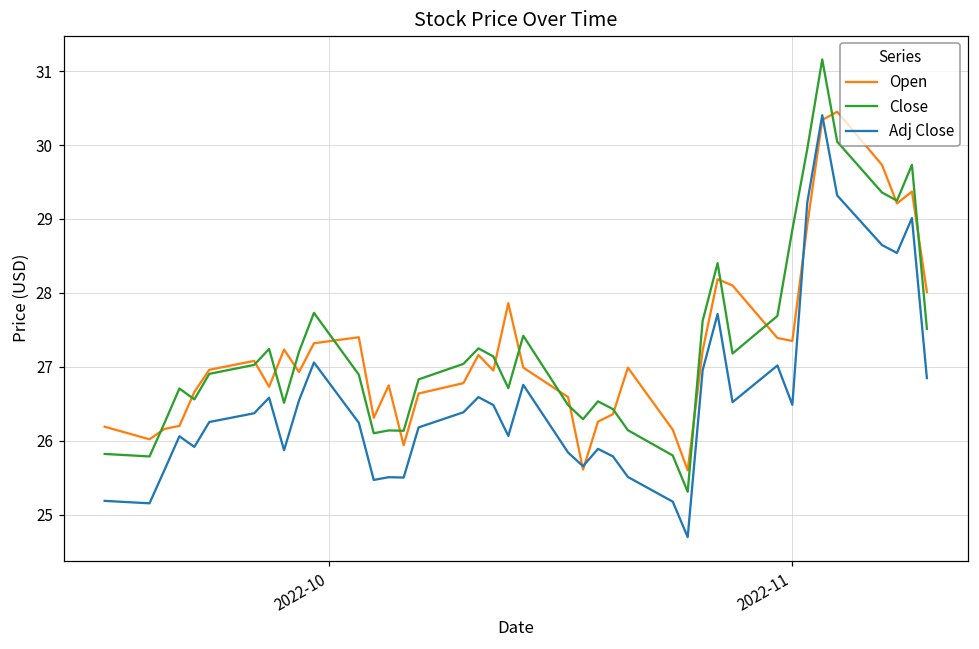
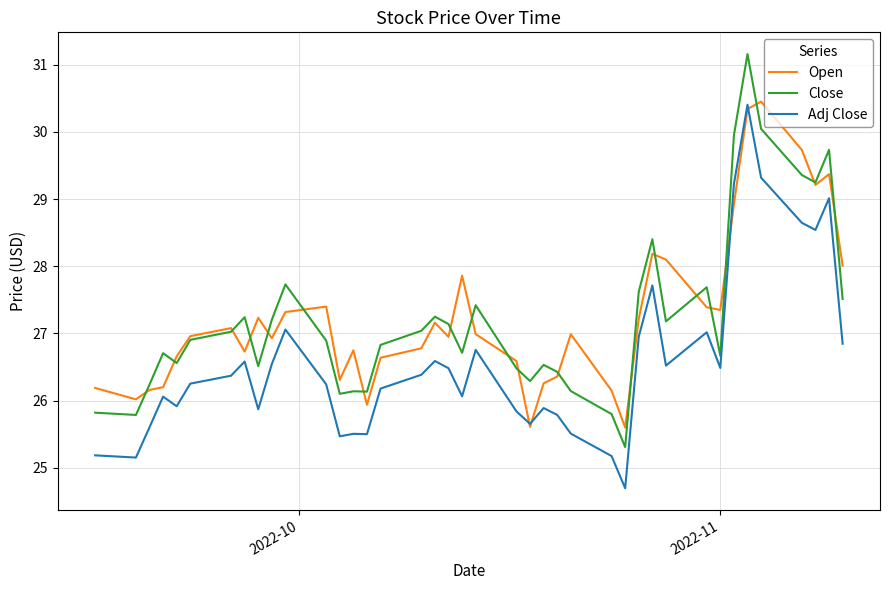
Close, 2022-11: 28.9 -> 26.7
